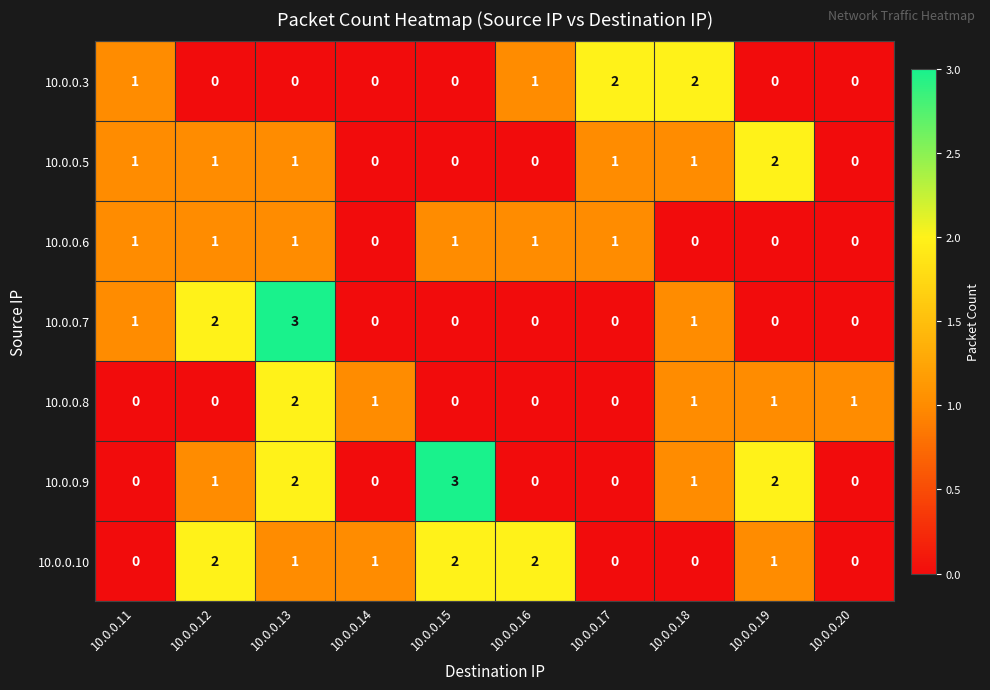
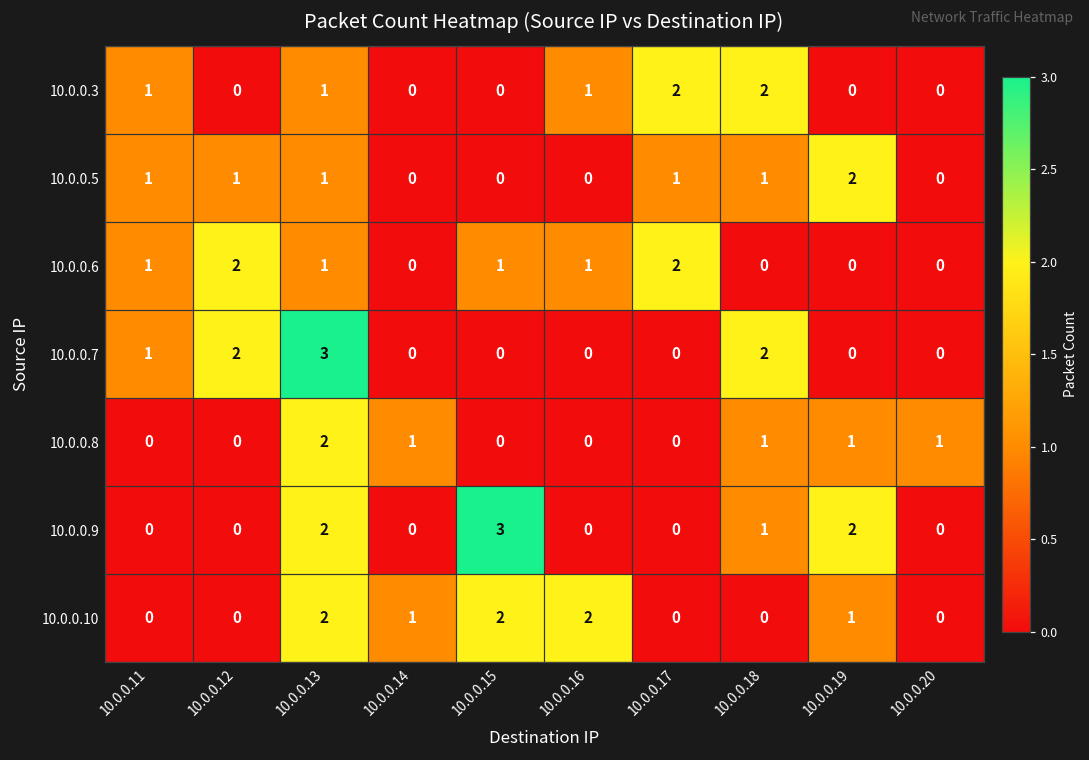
10.0.0.3, 10.0.0.13: 0 -> 1
10.0.0.6, 10.0.0.12: 1 -> 2
10.0.0.6, 10.0.0.17: 1 -> 2
10.0.0.7, 10.0.0.18: 1 -> 2
10.0.0.9, 10.0.0.12: 1 -> 0
10.0.0.10, 10.0.0.12: 2 -> 0
10.0.0.10, 10.0.0.13: 1 -> 2
